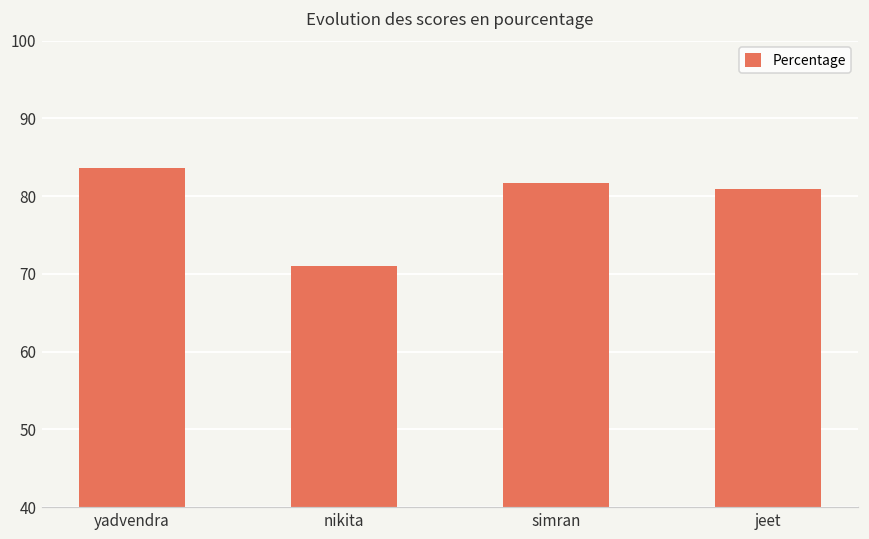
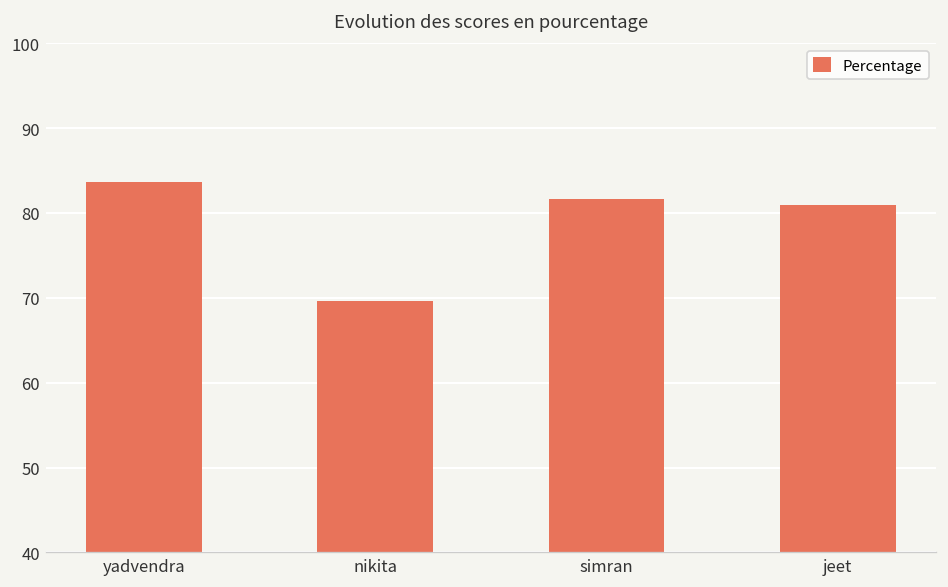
nikita: 71 -> 70
